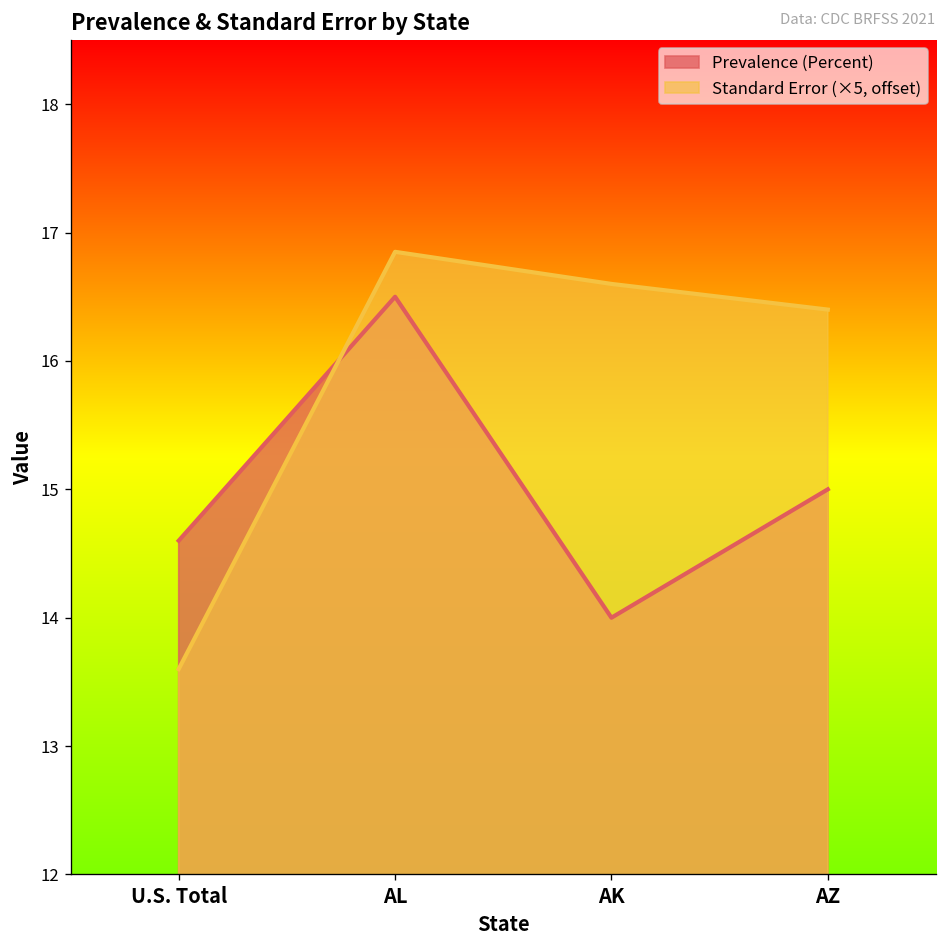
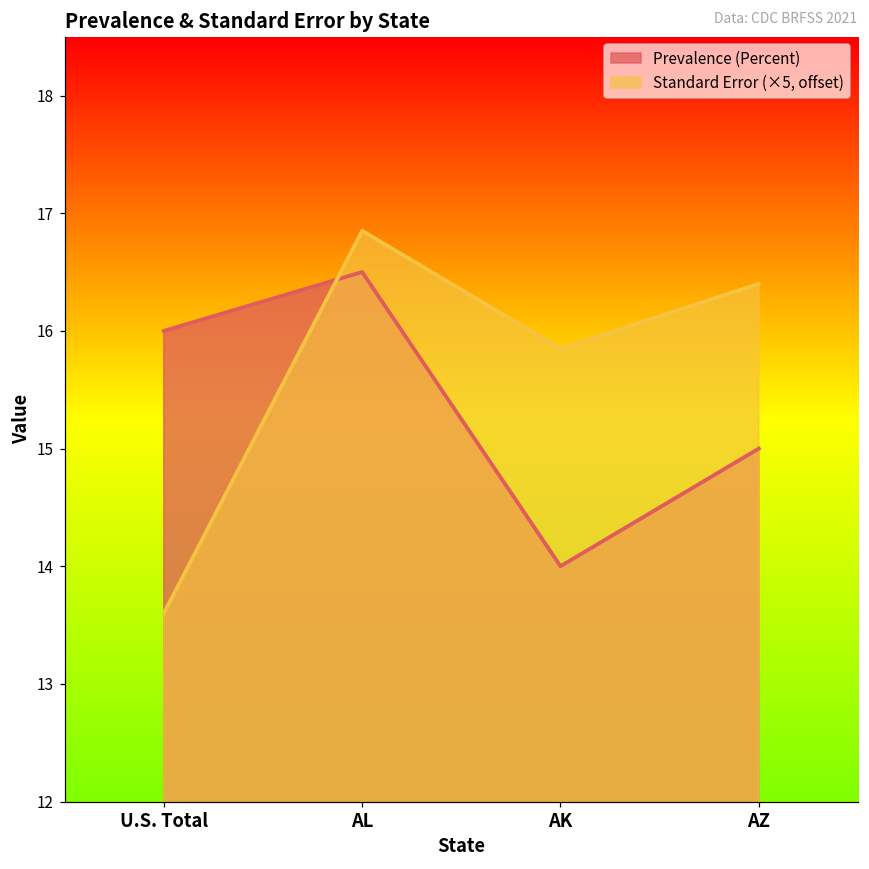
Prevalence (Percent), U.S. Total: 14.6 -> 16.0
Standard Error (×5, offset), AK: 16.60 -> 15.85
